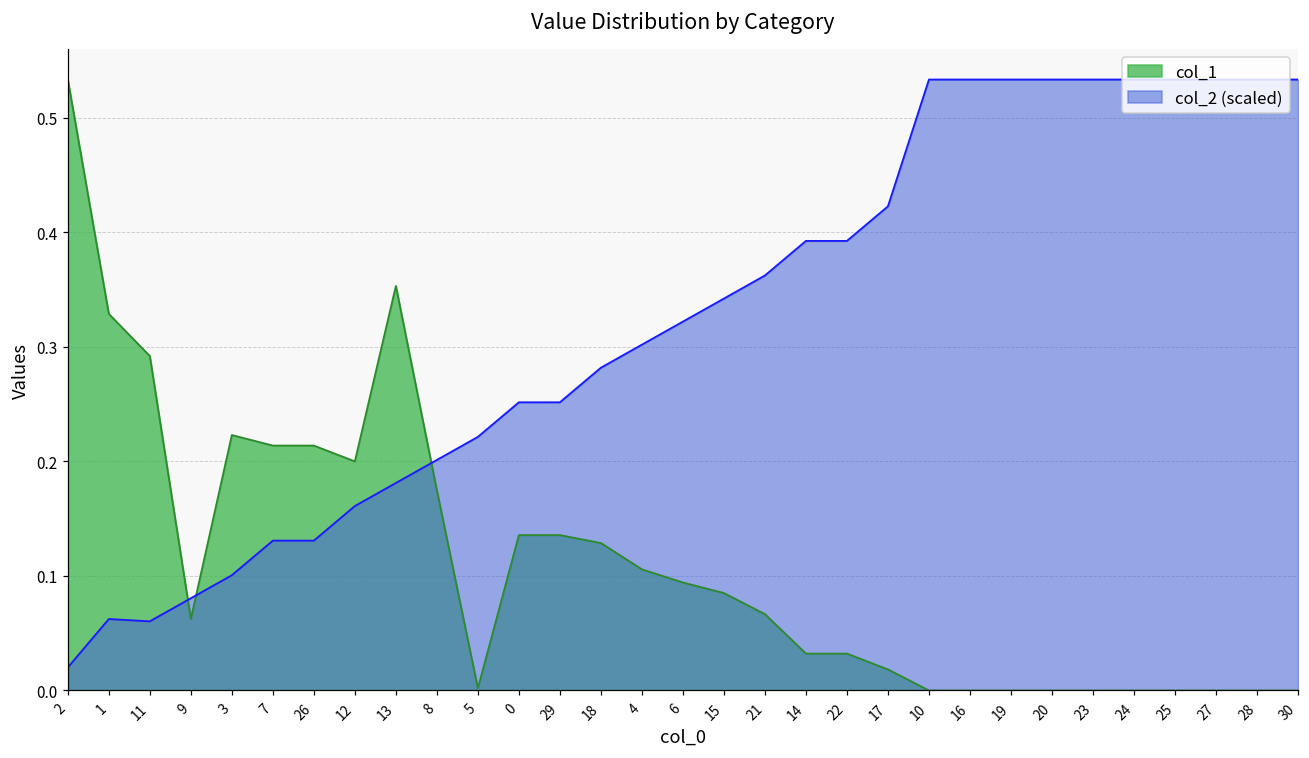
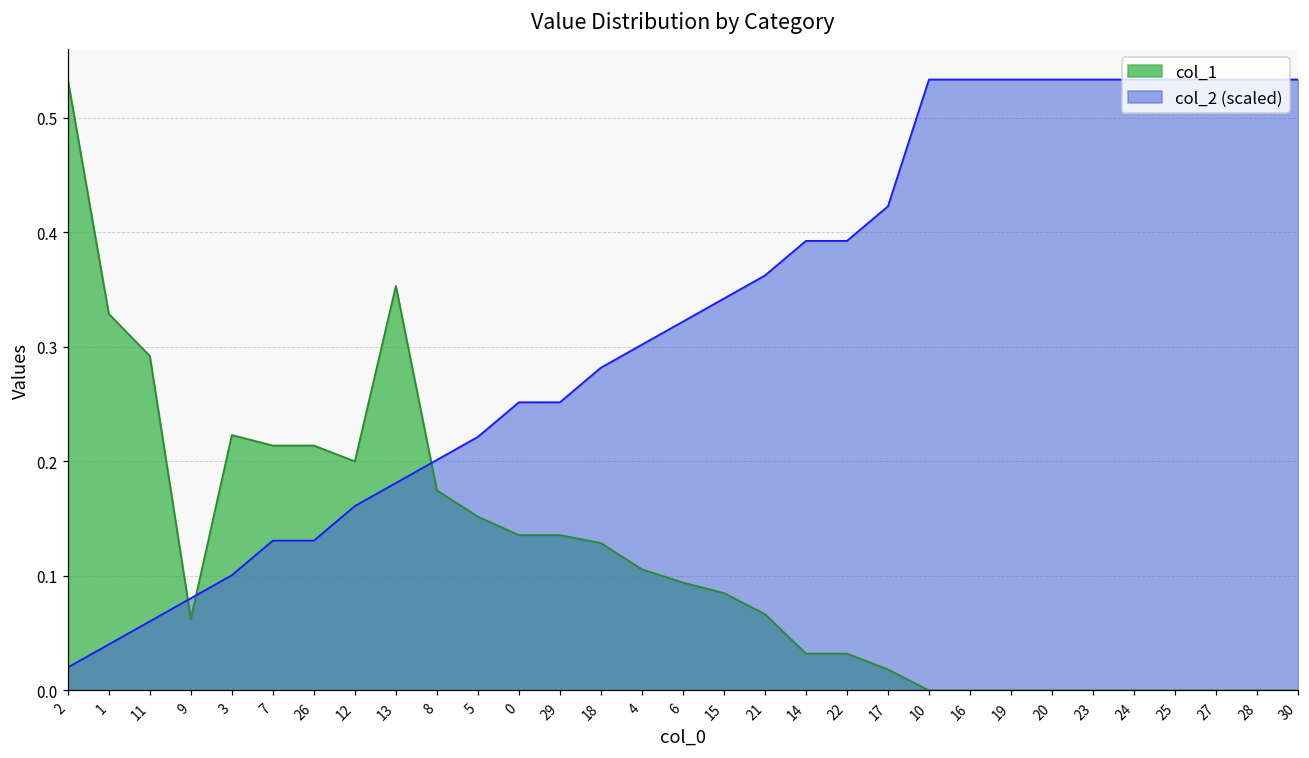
col_2 (scaled), 1: 0.062 -> 0.040
col_1, 5: 0.002 -> 0.152
